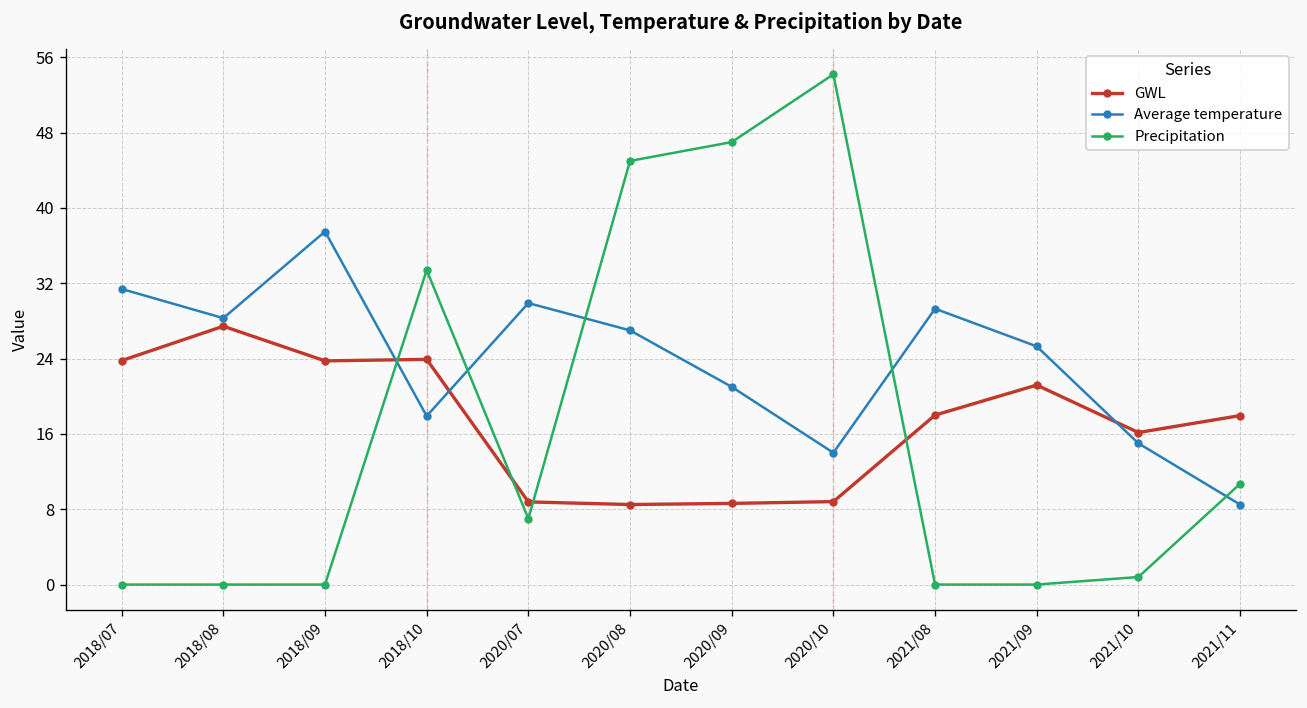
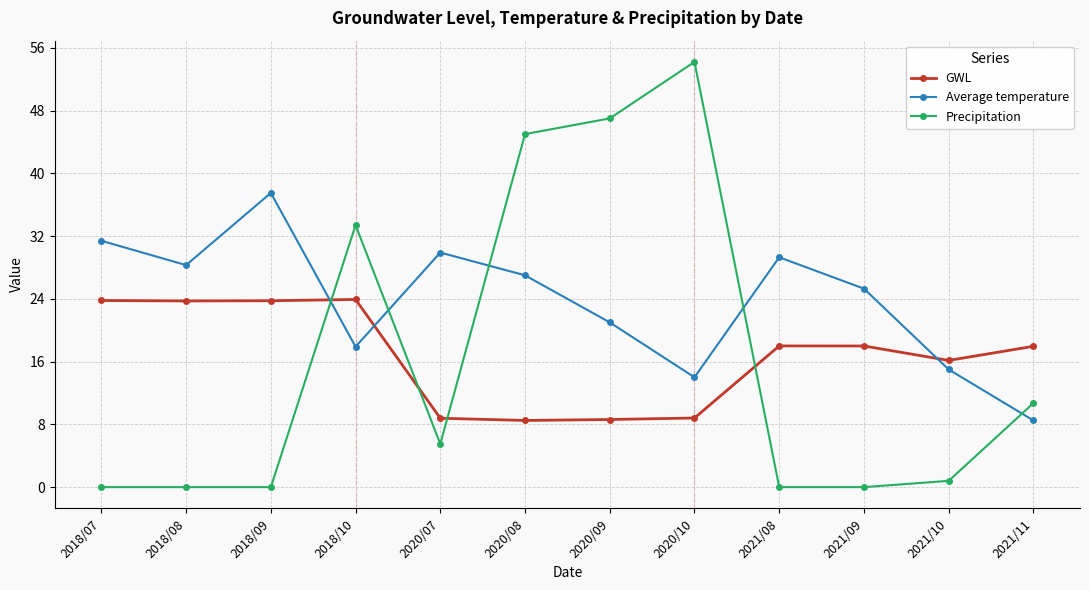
GWL, 2018/08: 27 -> 24
Precipitation, 2020/07: 7 -> 6
GWL, 2021/09: 21 -> 18
